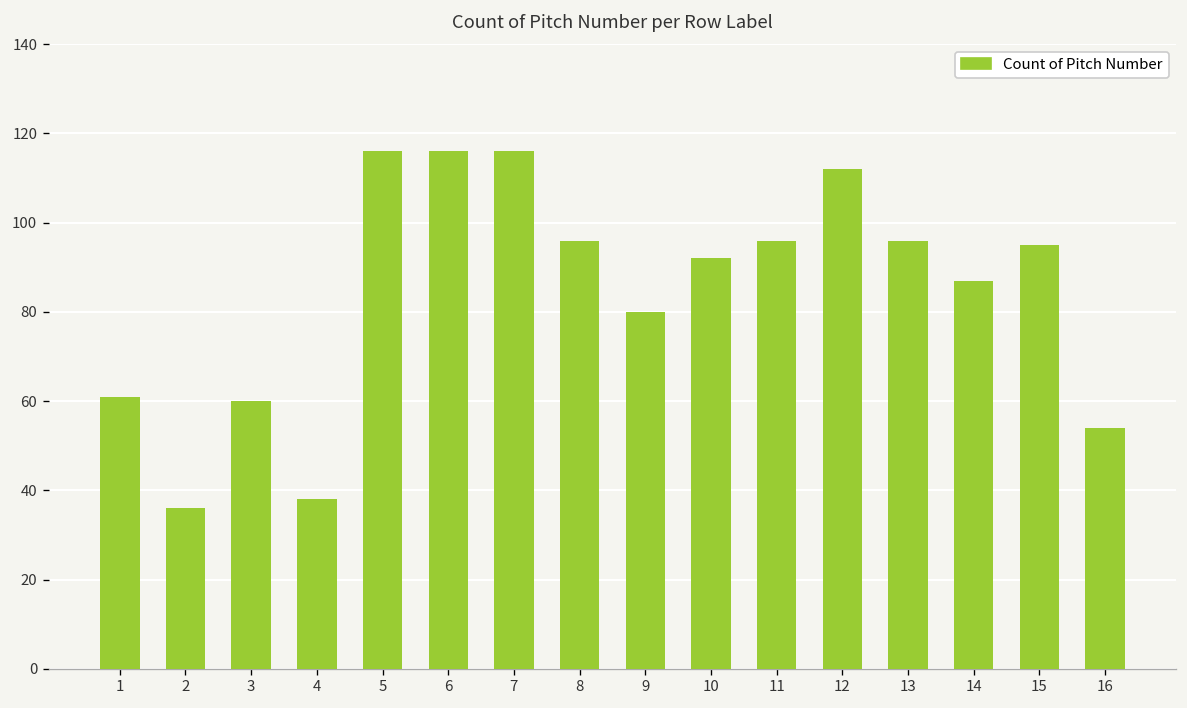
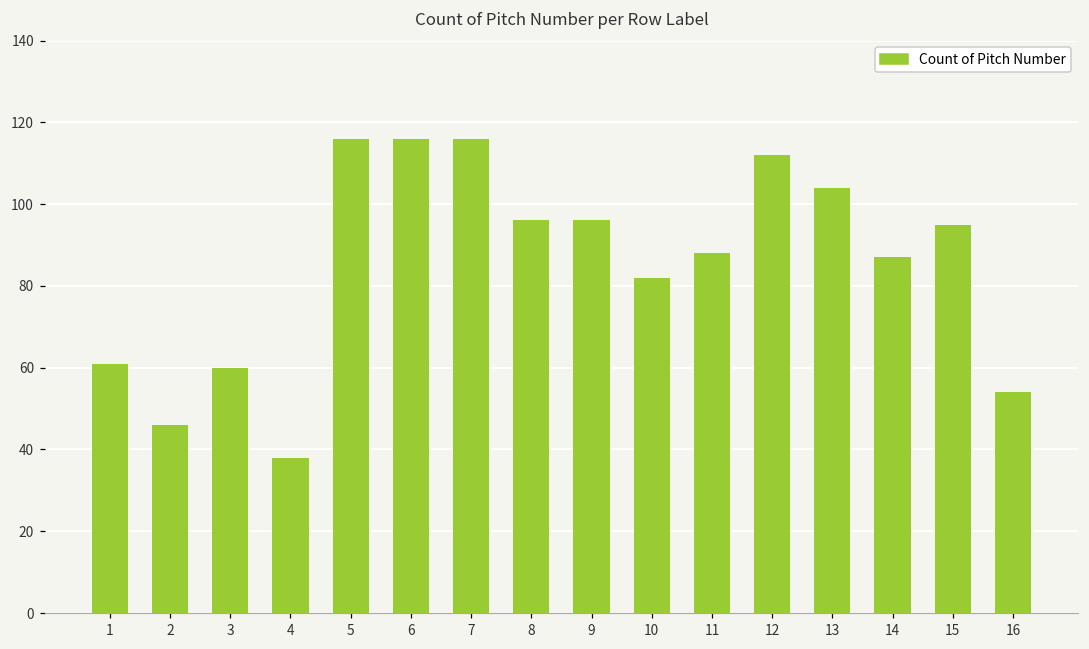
2: 36 -> 46
9: 80 -> 96
10: 92 -> 82
11: 96 -> 88
13: 96 -> 104
